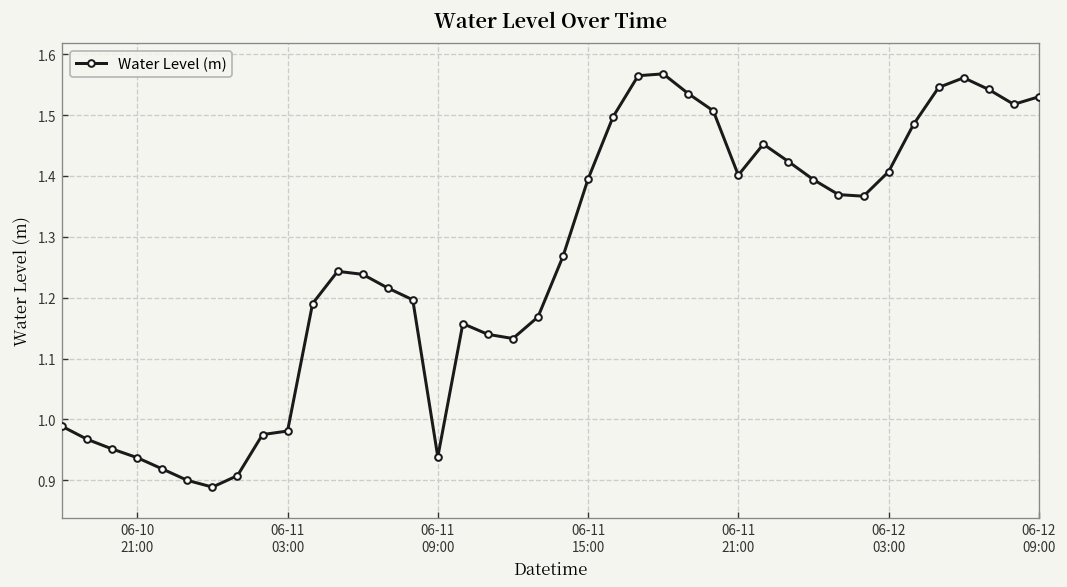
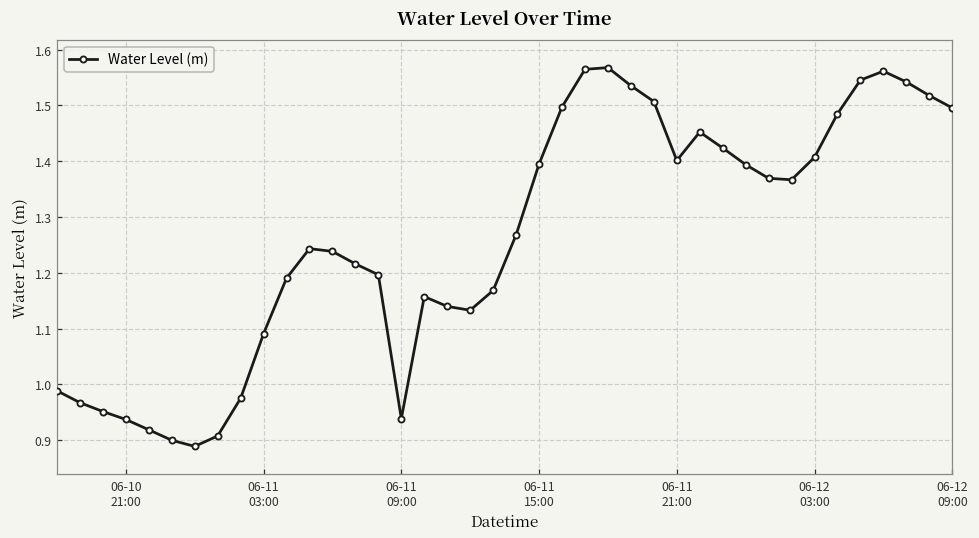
06-11 03:00: 0.98 -> 1.09
06-12 09:00: 1.53 -> 1.50
